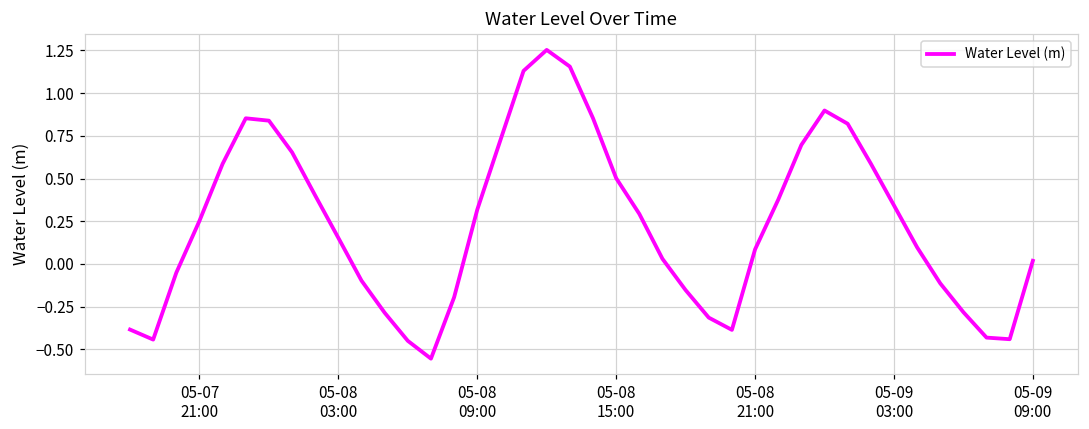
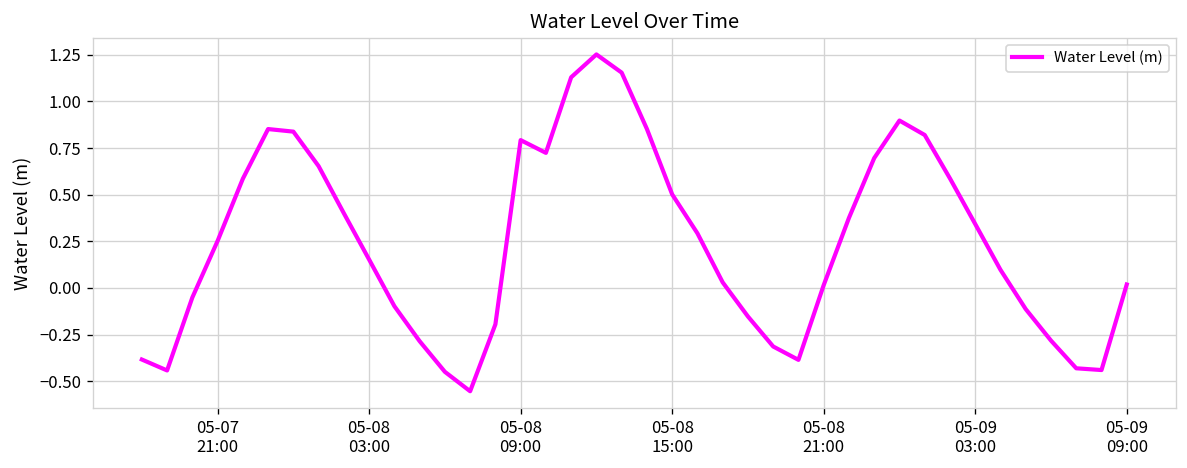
05-08 09:00: 0.32 -> 0.79
05-08 21:00: 0.09 -> 0.02
